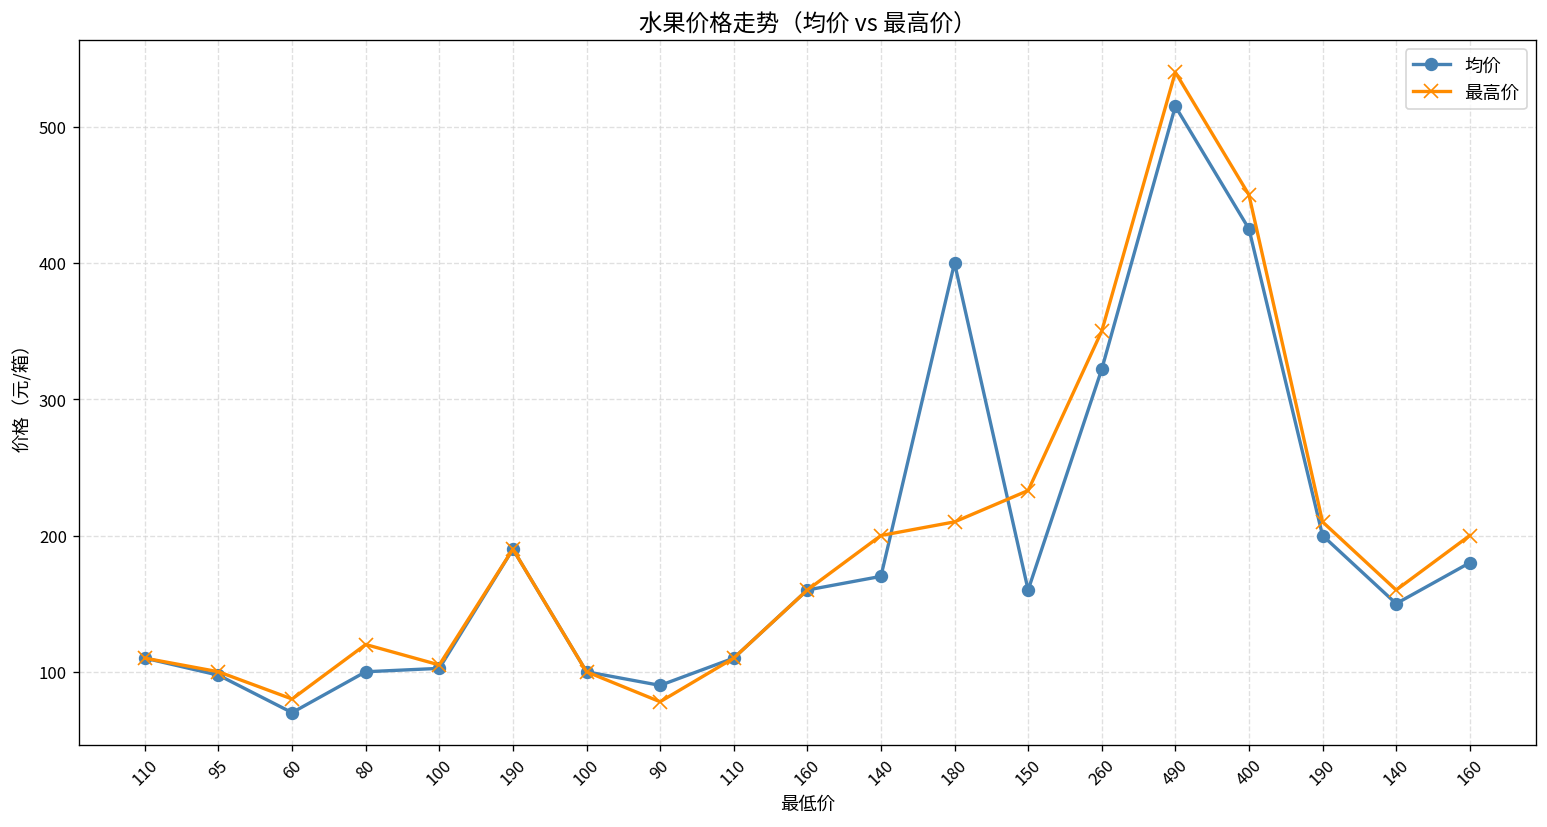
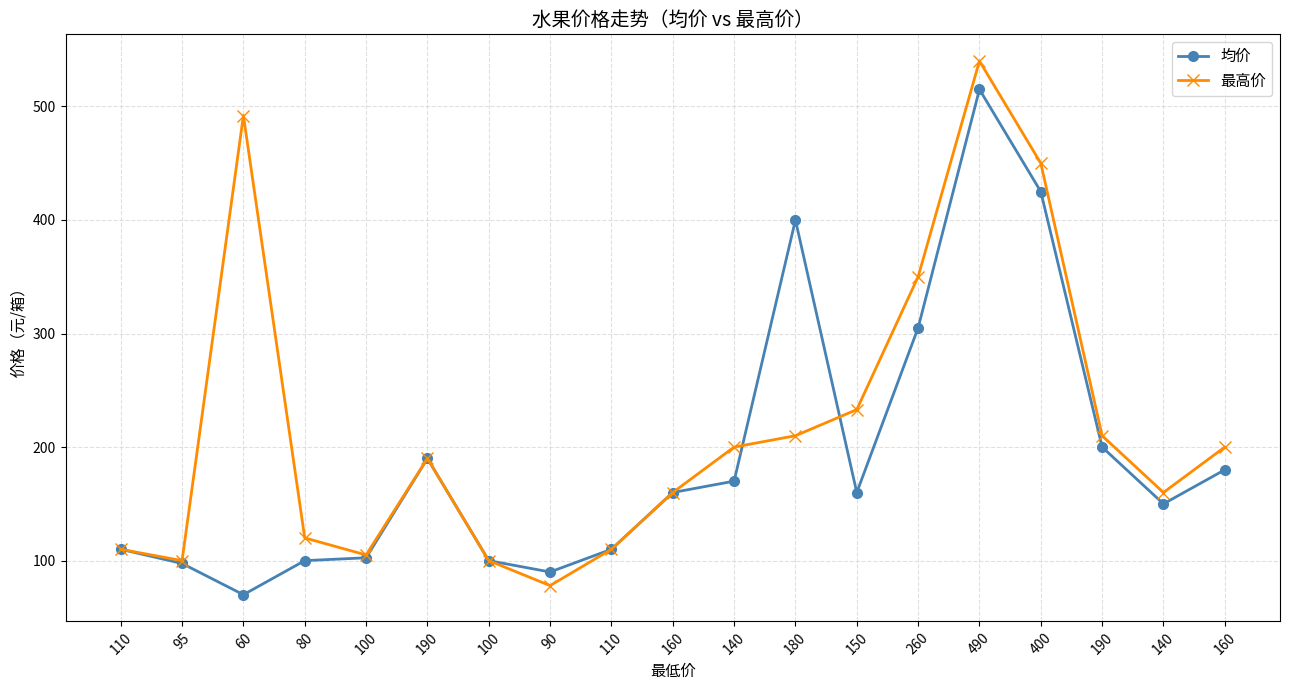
最高价, 60: 80 -> 492
均价, 260: 322 -> 305
